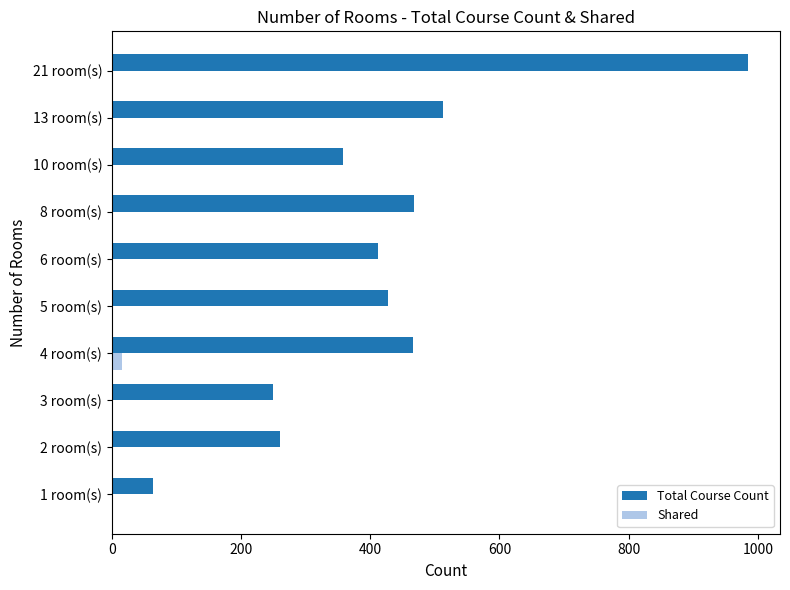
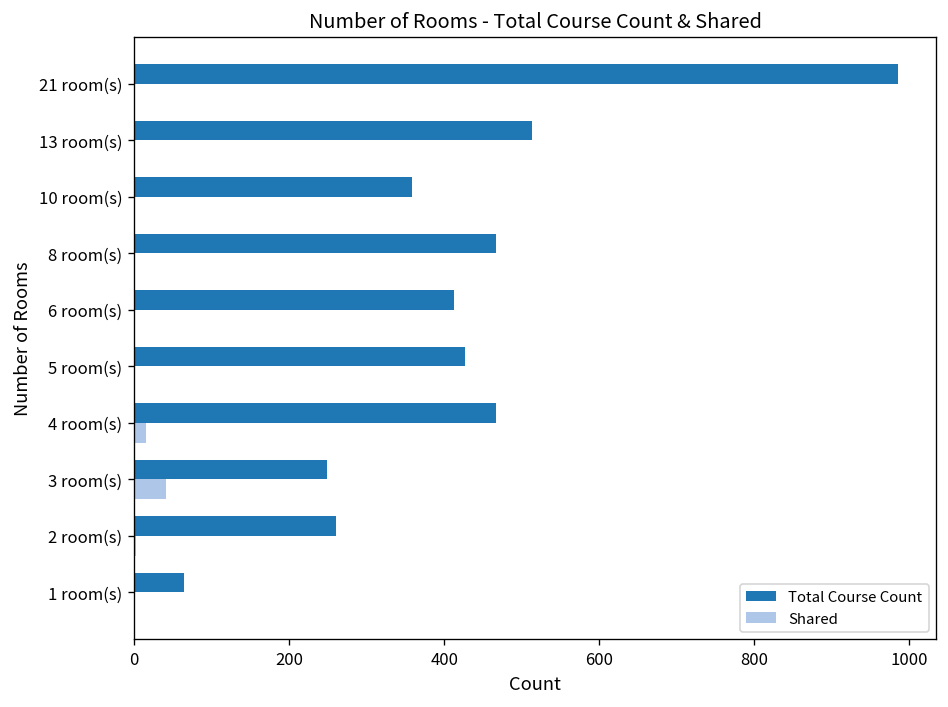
Shared, 3 room(s): 0 -> 40
